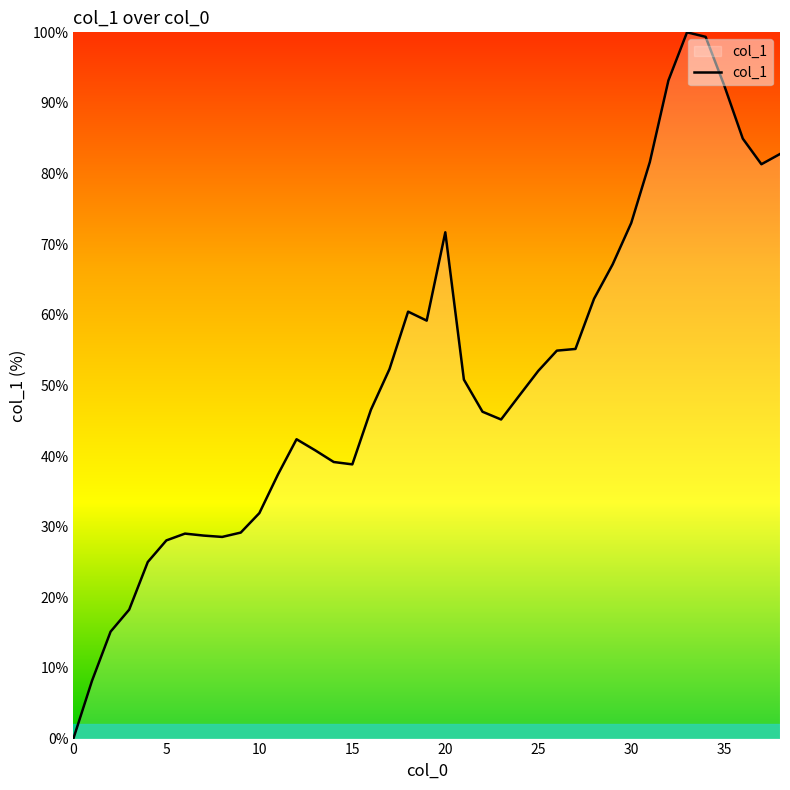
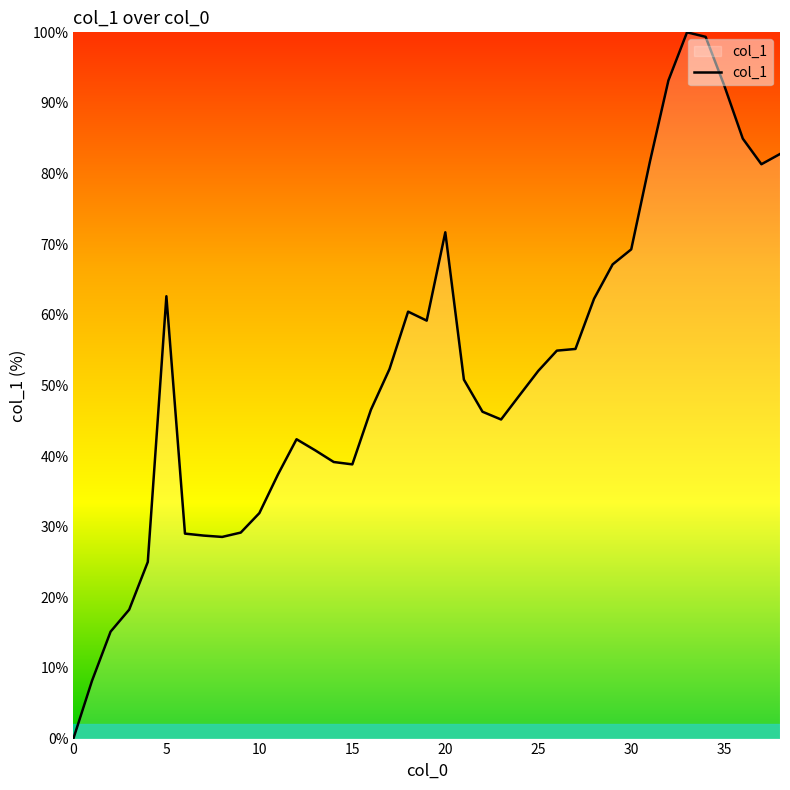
5: 28% -> 63%
30: 73% -> 69%
